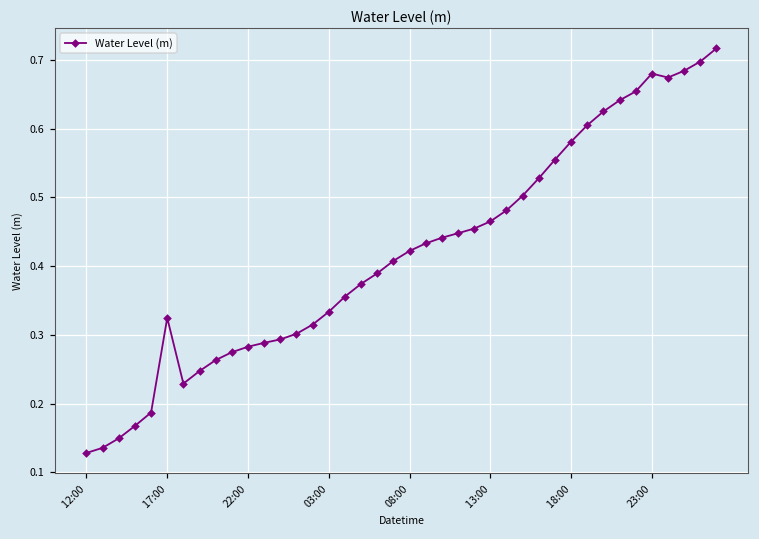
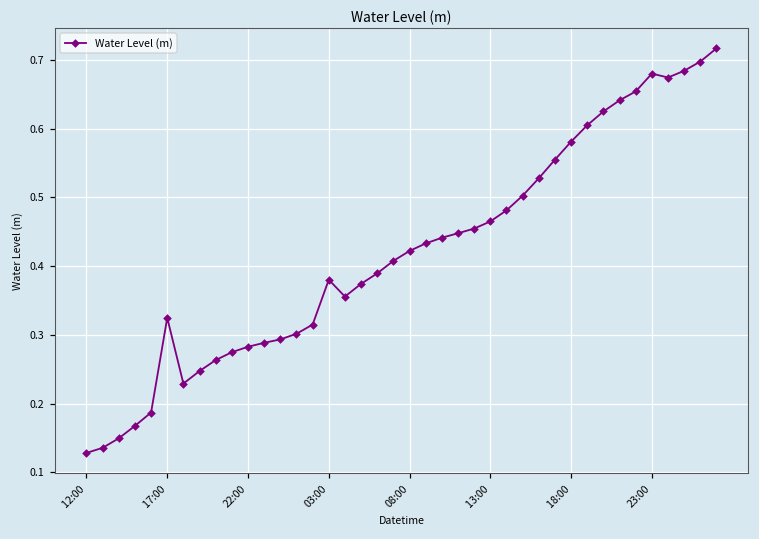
03:00: 0.33 -> 0.38
